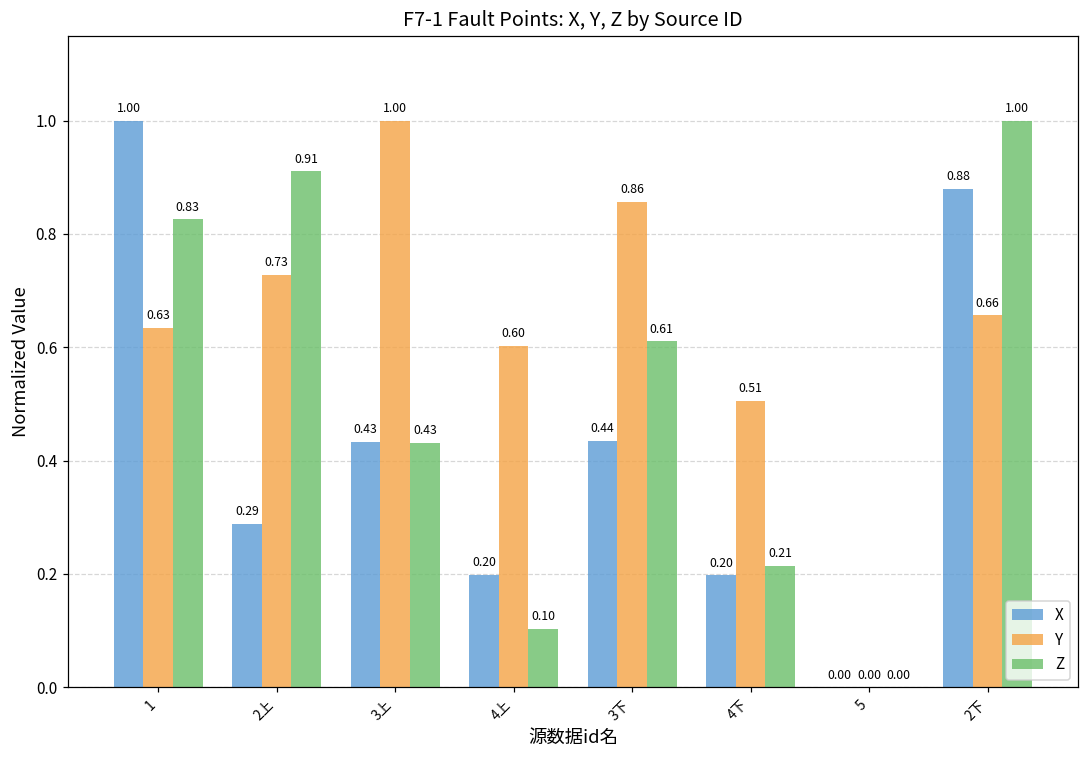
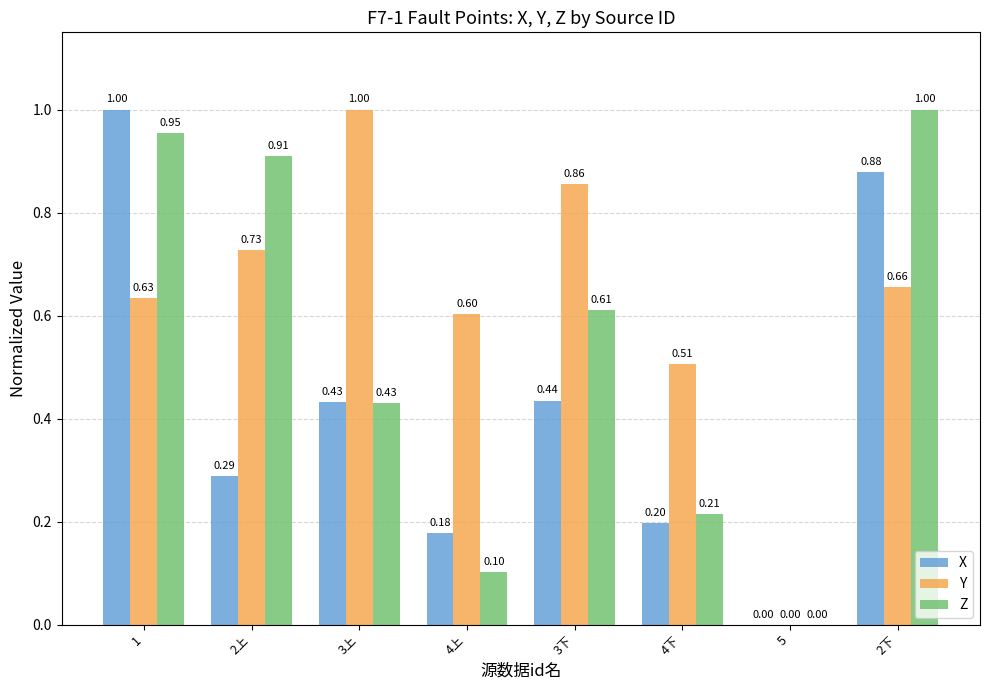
Z, 1: 0.83 -> 0.95
X, 4上: 0.20 -> 0.18
